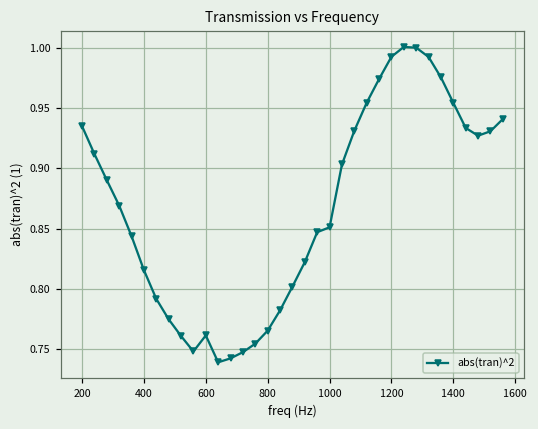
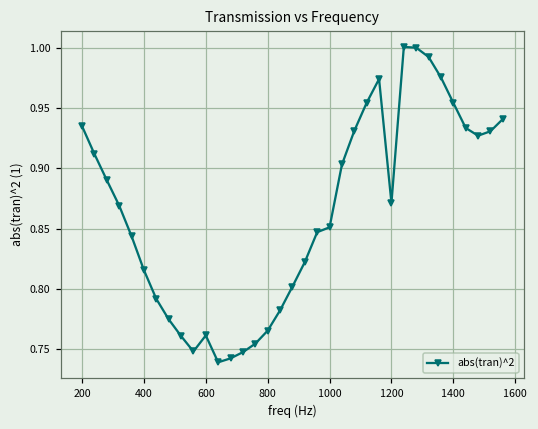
1200: 0.993 -> 0.871
